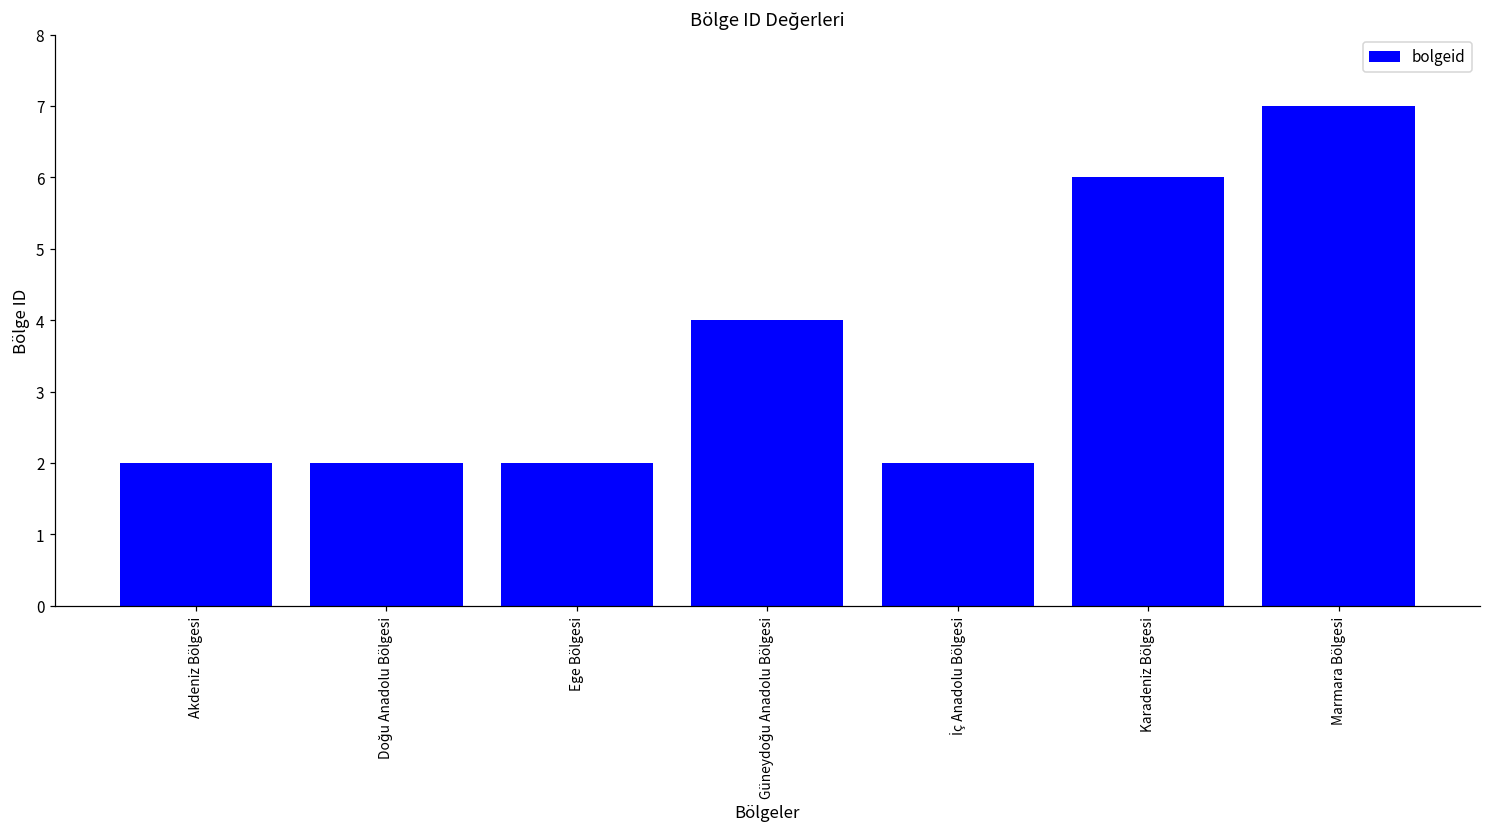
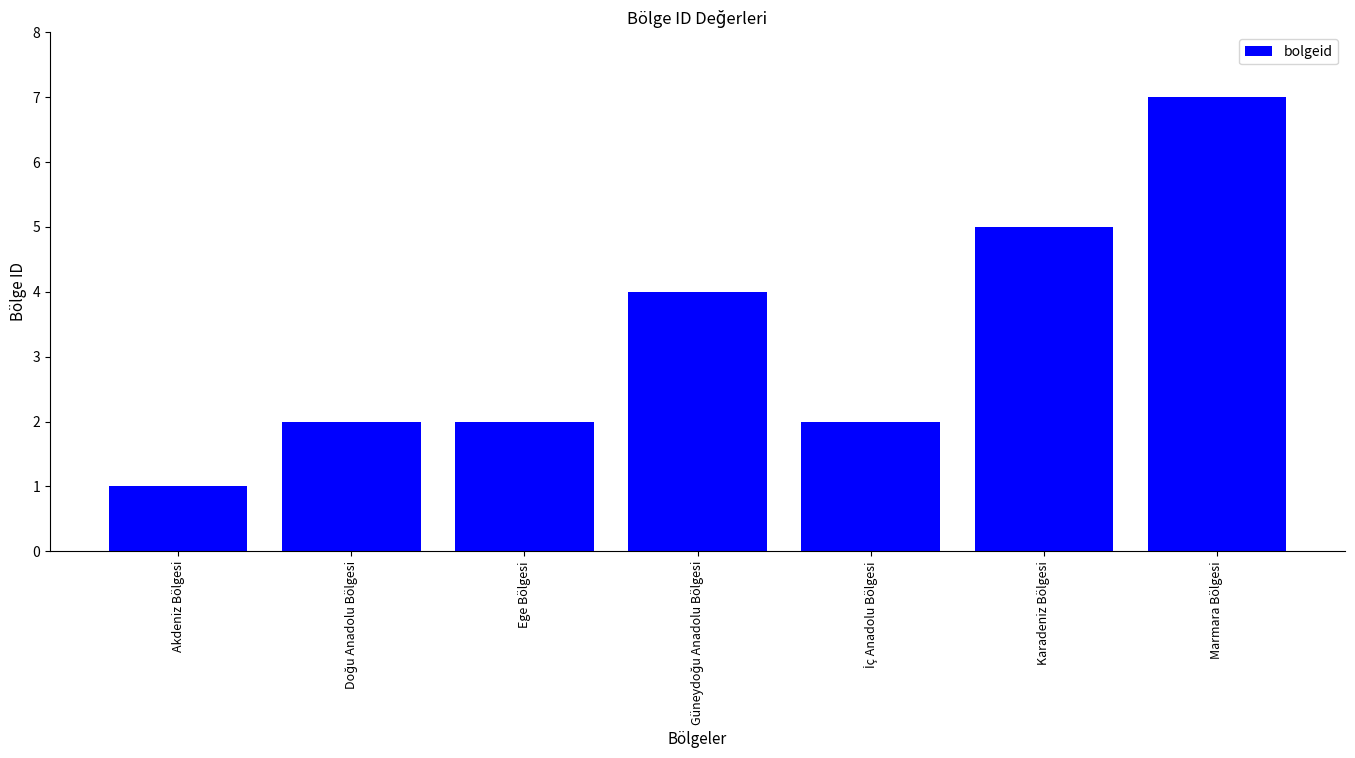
Akdeniz Bölgesi: 2 -> 1
Karadeniz Bölgesi: 6 -> 5
